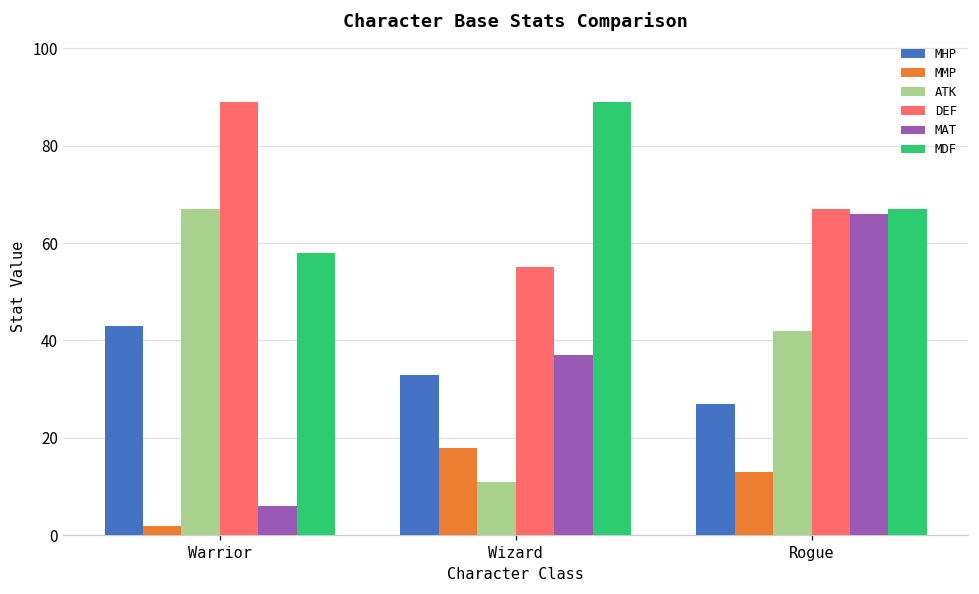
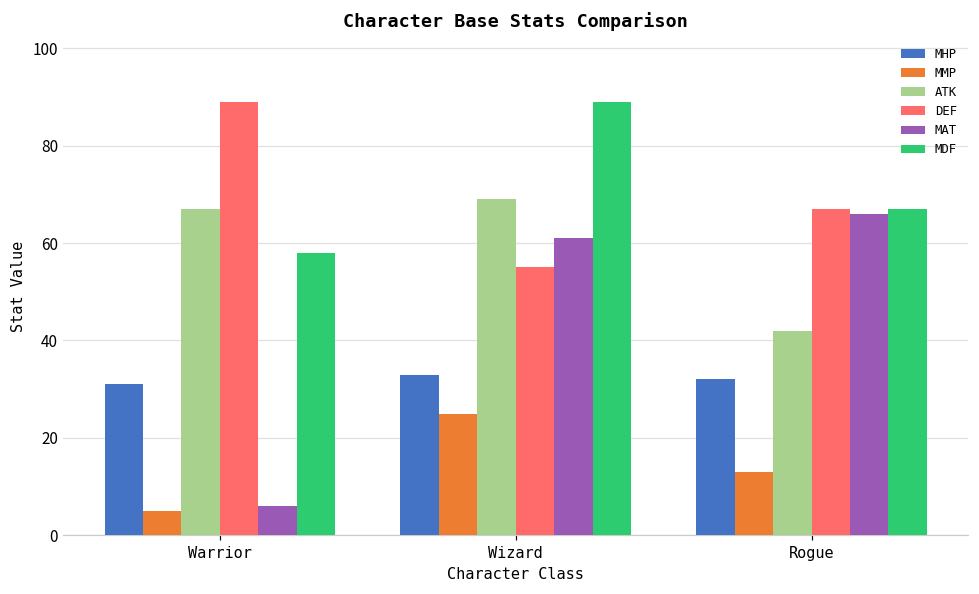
MHP, Warrior: 43 -> 31
MMP, Warrior: 2 -> 5
MMP, Wizard: 18 -> 25
ATK, Wizard: 11 -> 69
MAT, Wizard: 37 -> 61
MHP, Rogue: 27 -> 32
